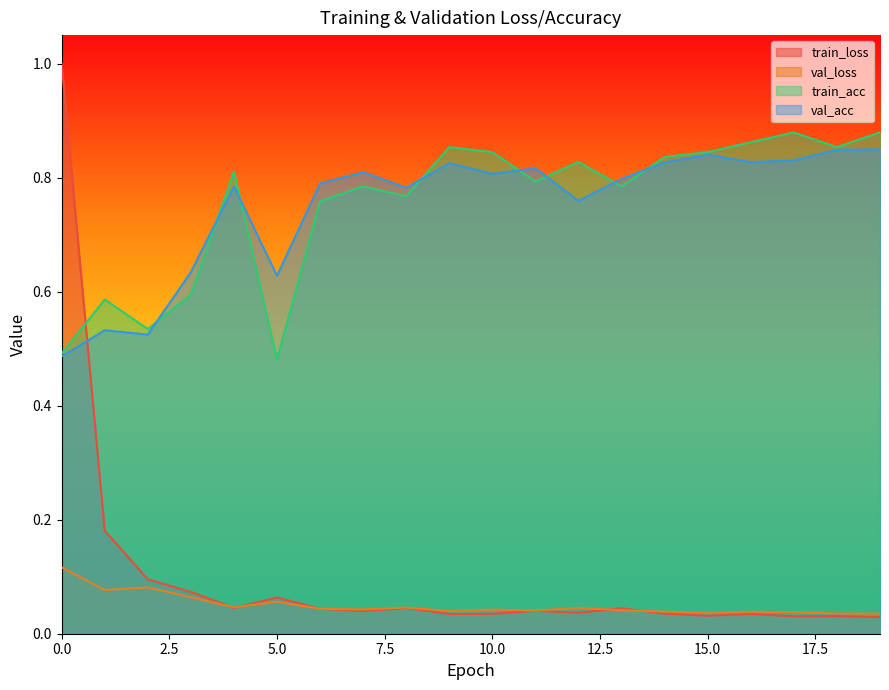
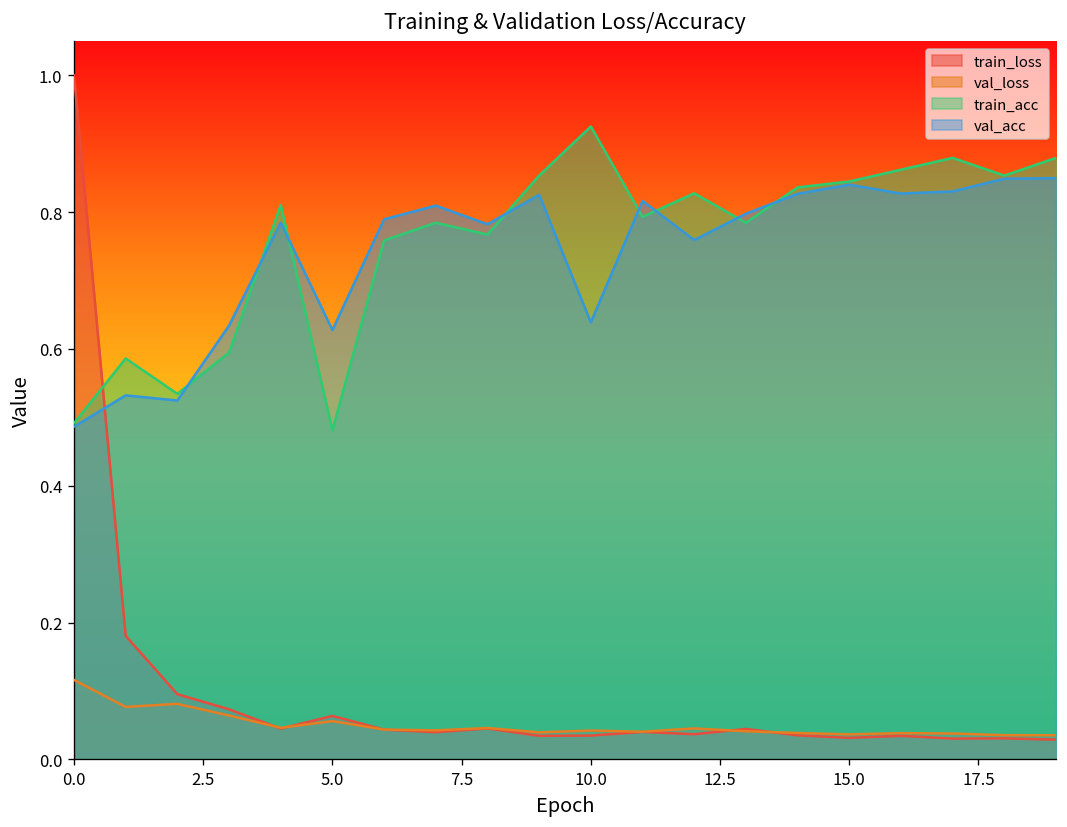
train_acc, 10.0: 0.84 -> 0.93
val_acc, 10.0: 0.81 -> 0.64
